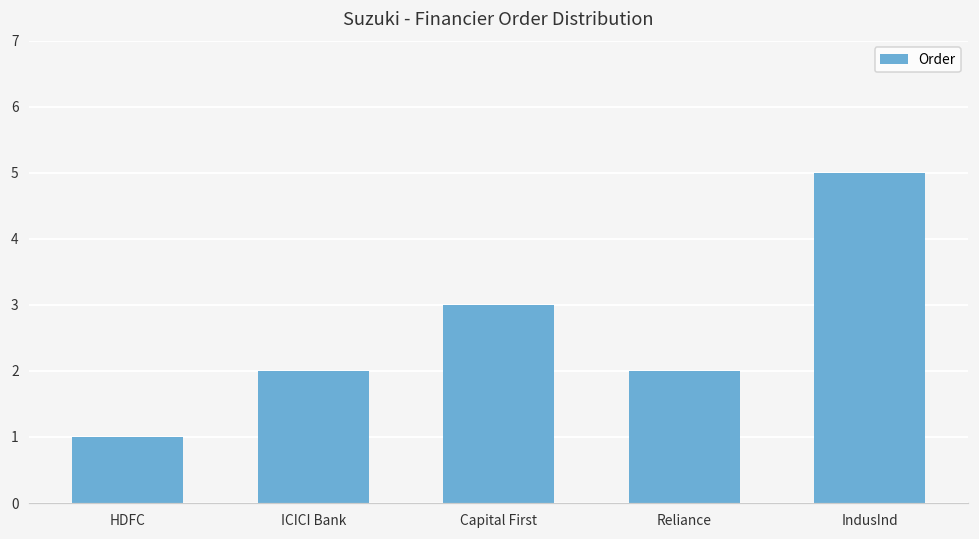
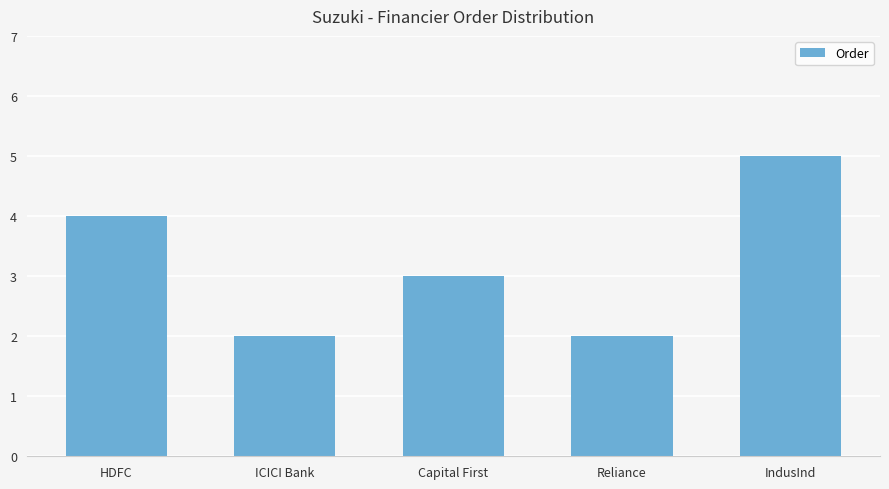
HDFC: 1 -> 4
